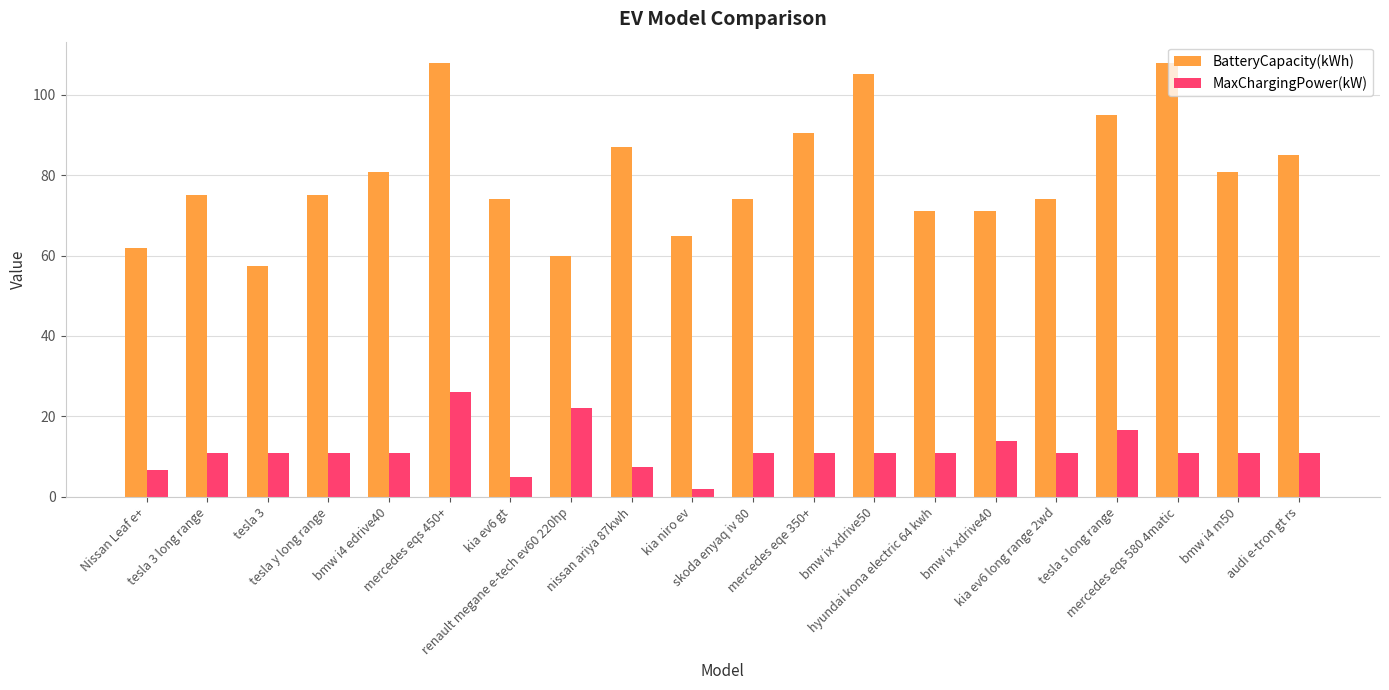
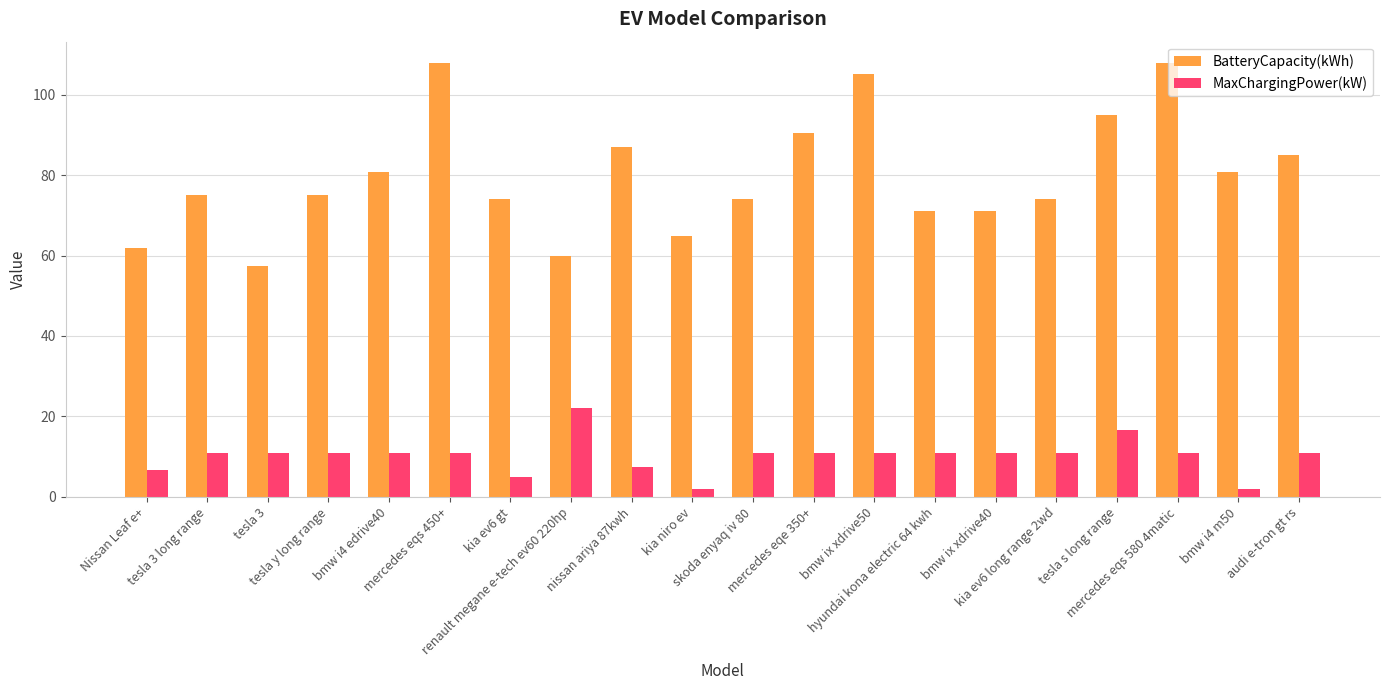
MaxChargingPower(kW), mercedes eqs 450+: 26 -> 11
MaxChargingPower(kW), bmw ix xdrive40: 14 -> 11
MaxChargingPower(kW), bmw i4 m50: 11 -> 2
